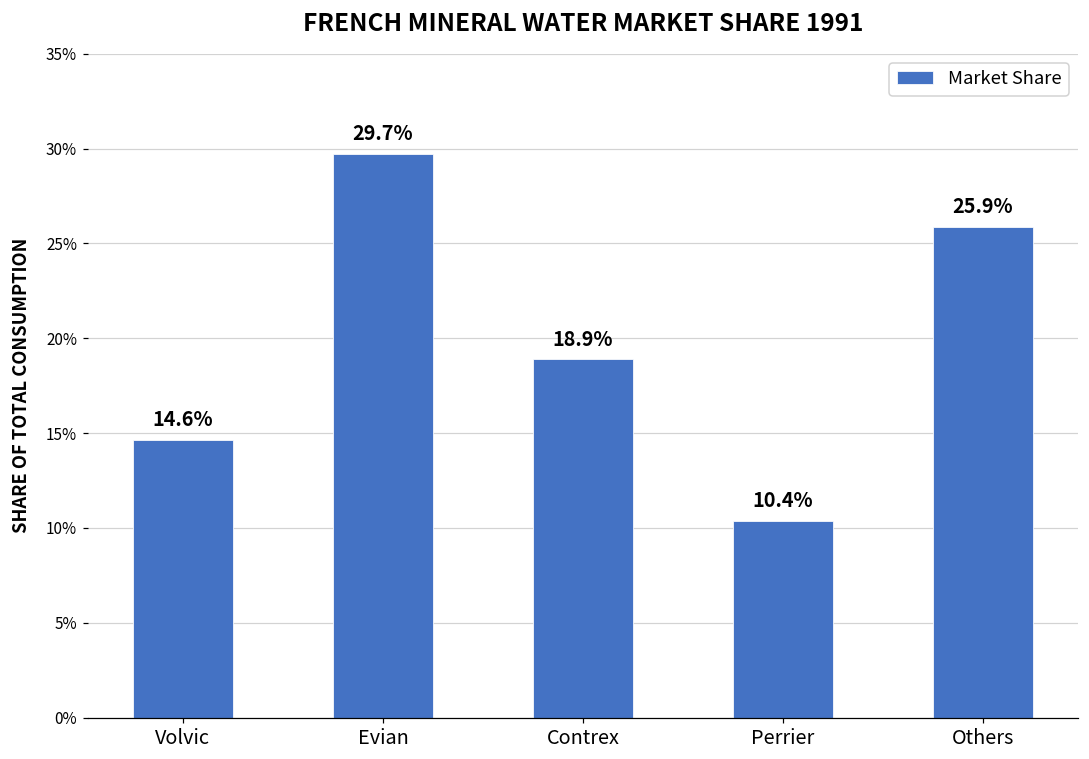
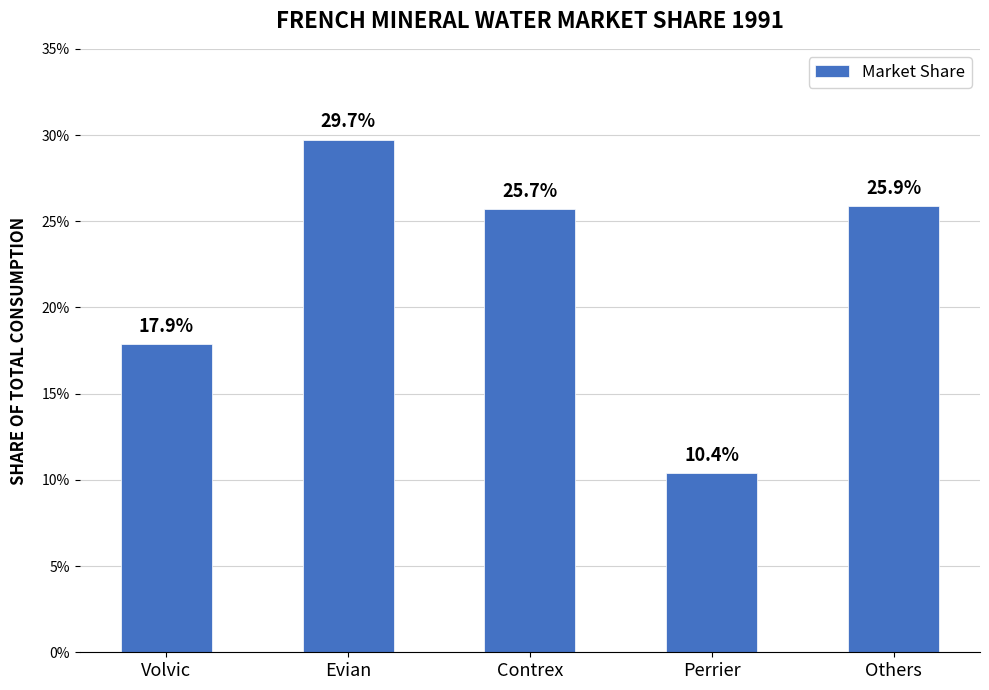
Volvic: 14.6% -> 17.9%
Contrex: 18.9% -> 25.7%
